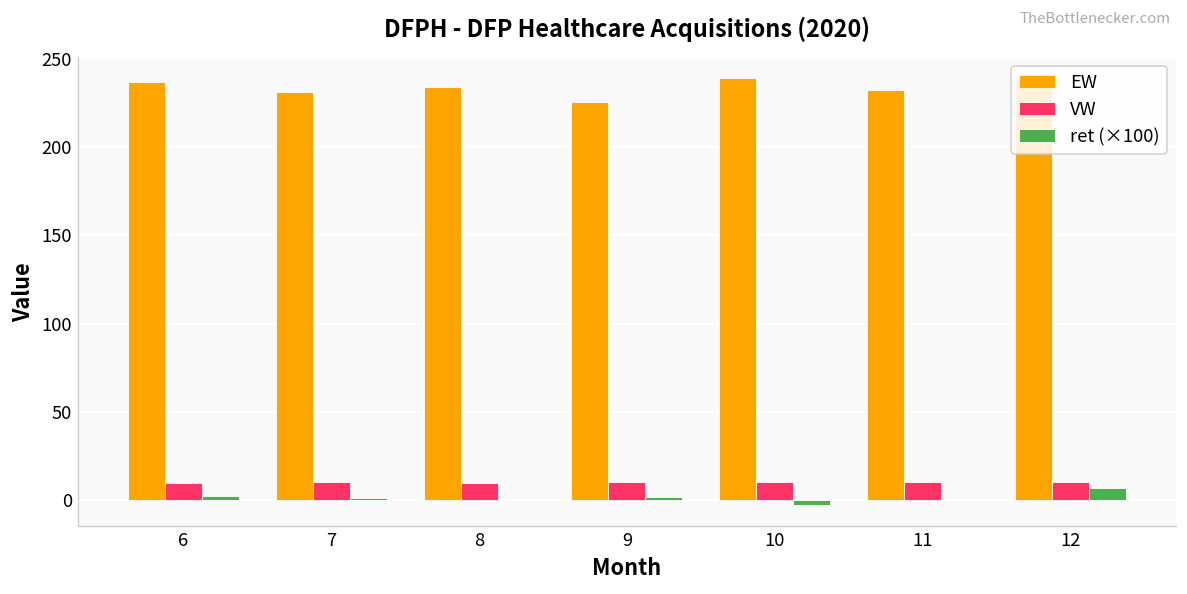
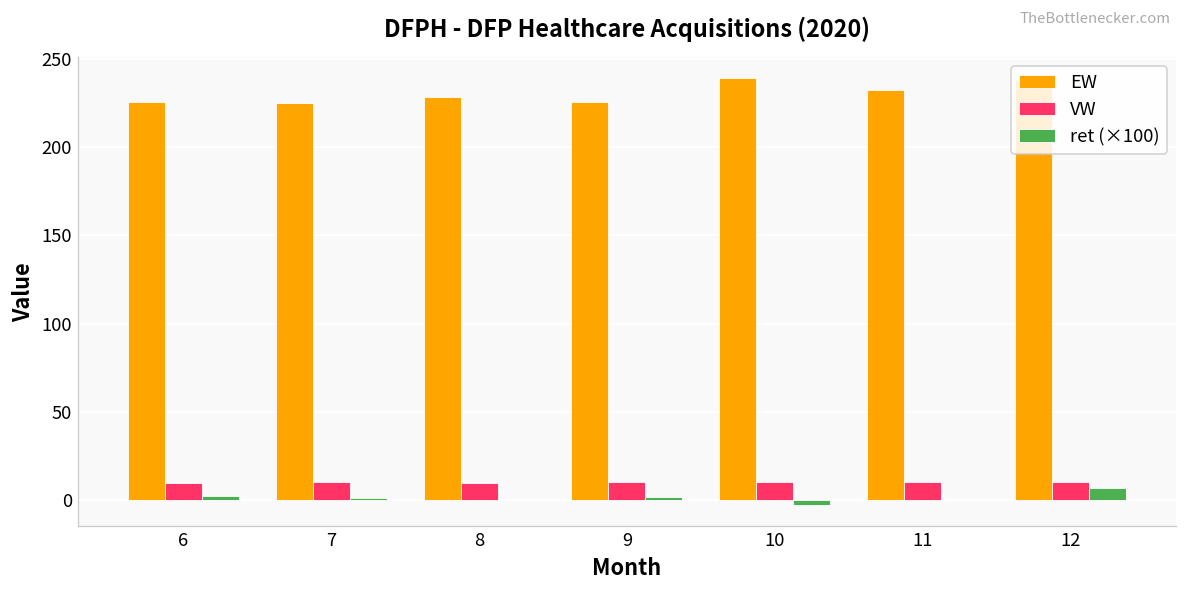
EW, 6: 237 -> 225
EW, 7: 231 -> 225
EW, 8: 234 -> 228
